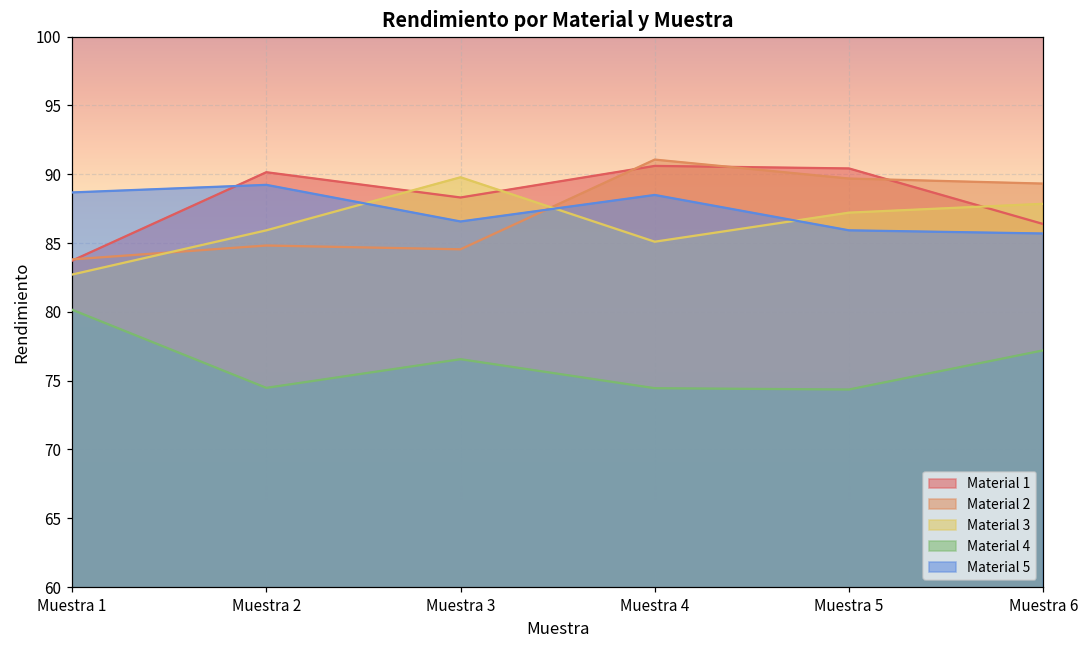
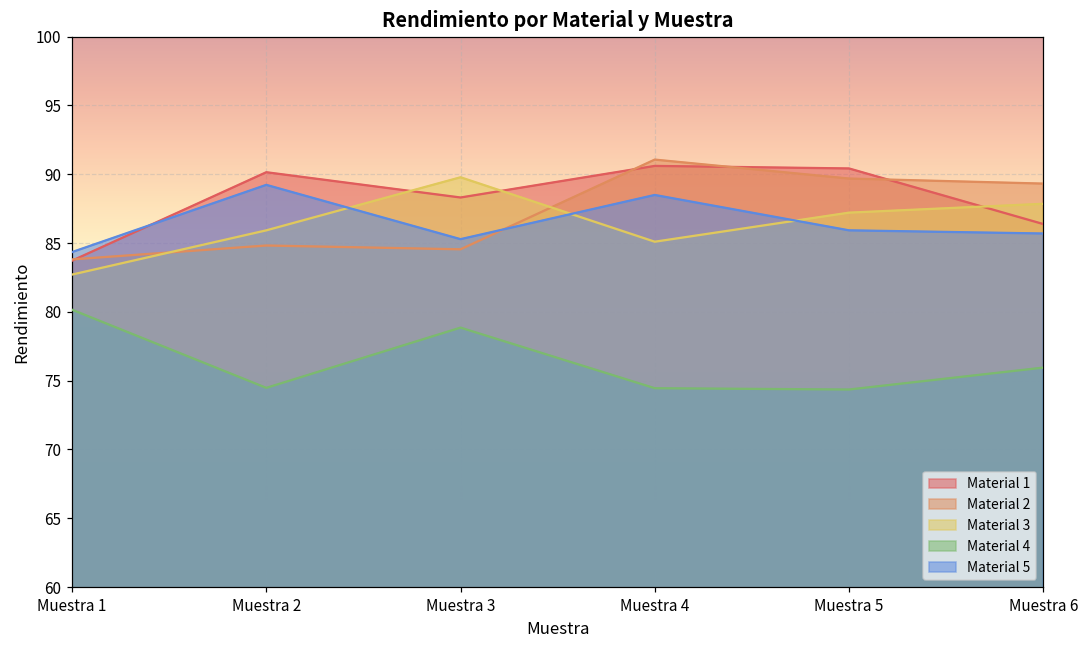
Material 5, Muestra 1: 88.7 -> 84.3
Material 4, Muestra 3: 76.6 -> 78.9
Material 5, Muestra 3: 86.6 -> 85.3
Material 4, Muestra 6: 77.2 -> 75.9
